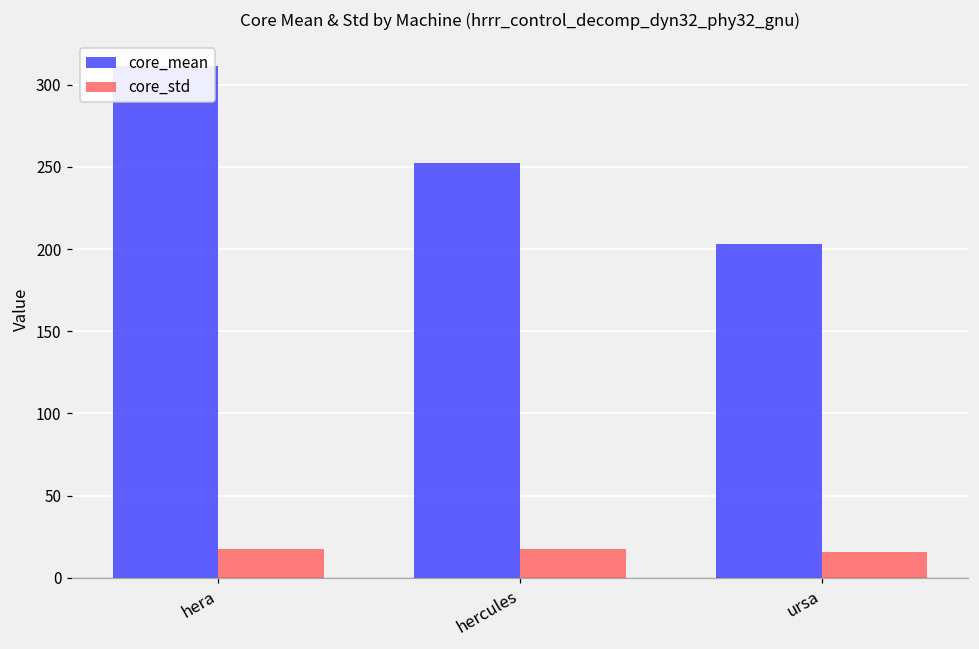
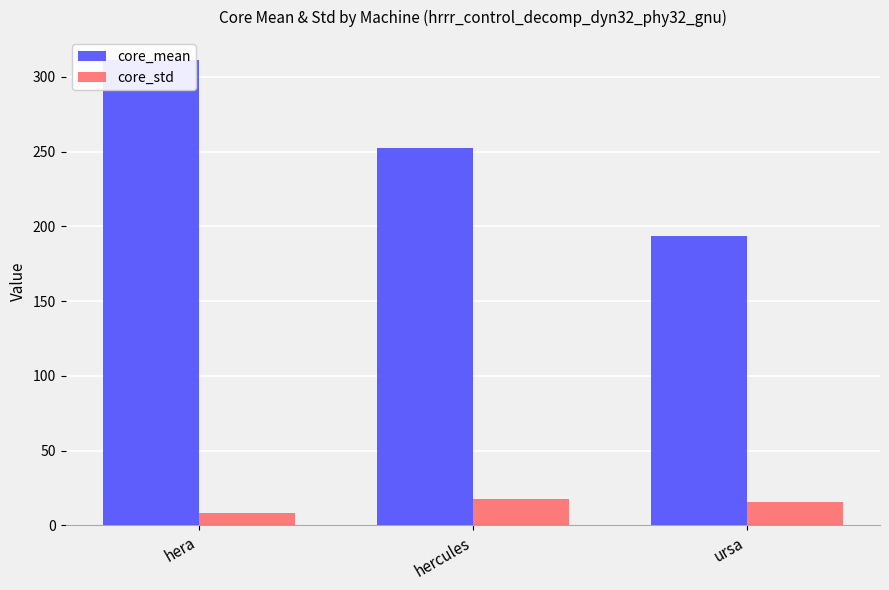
core_std, hera: 18 -> 8
core_mean, ursa: 203 -> 193
